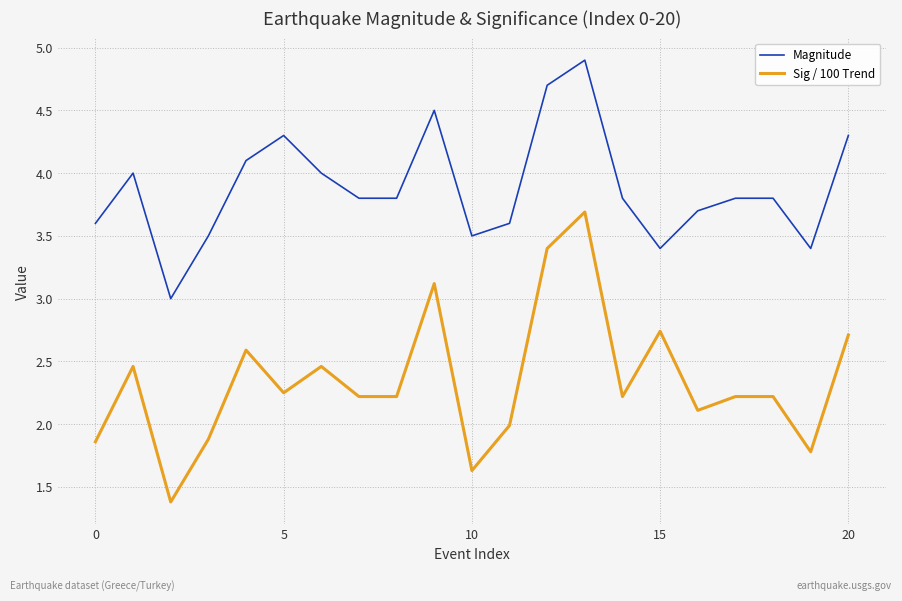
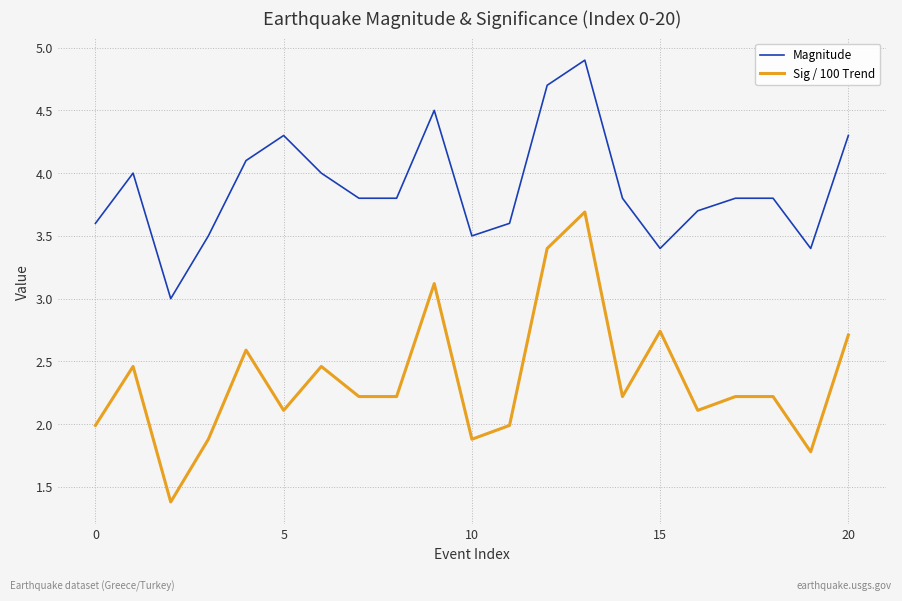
Sig / 100 Trend, 0: 1.86 -> 1.99
Sig / 100 Trend, 5: 2.25 -> 2.11
Sig / 100 Trend, 10: 1.63 -> 1.88
